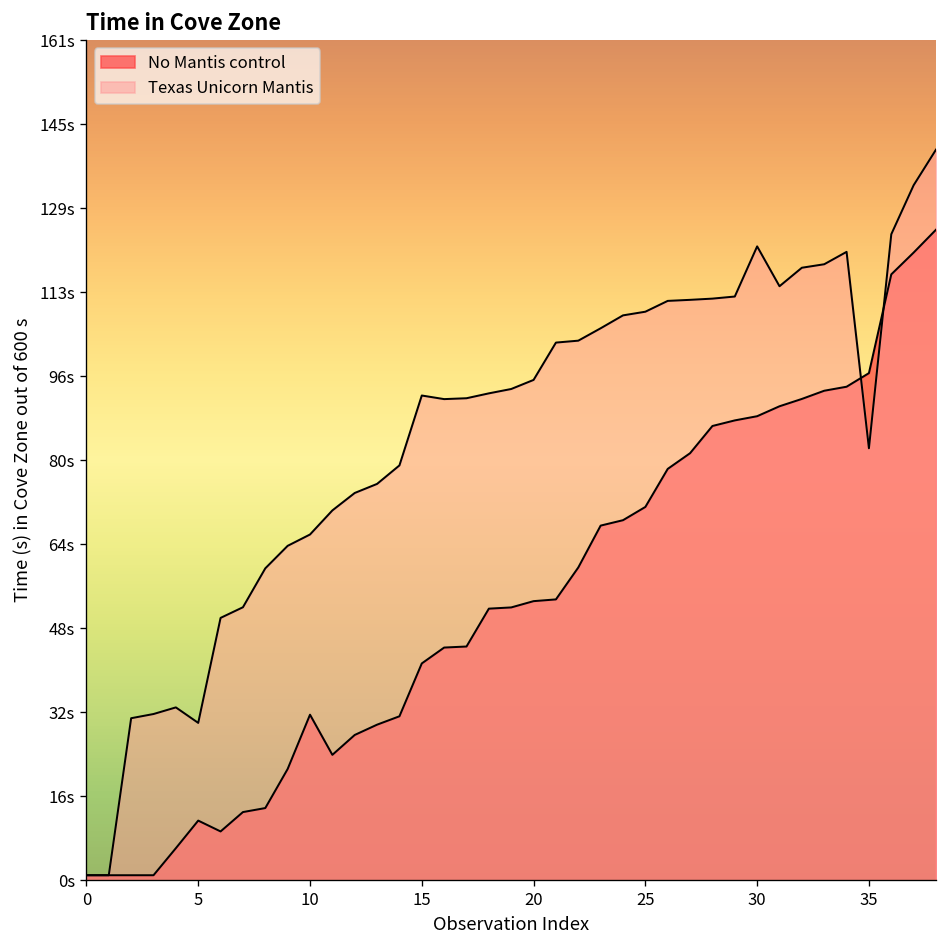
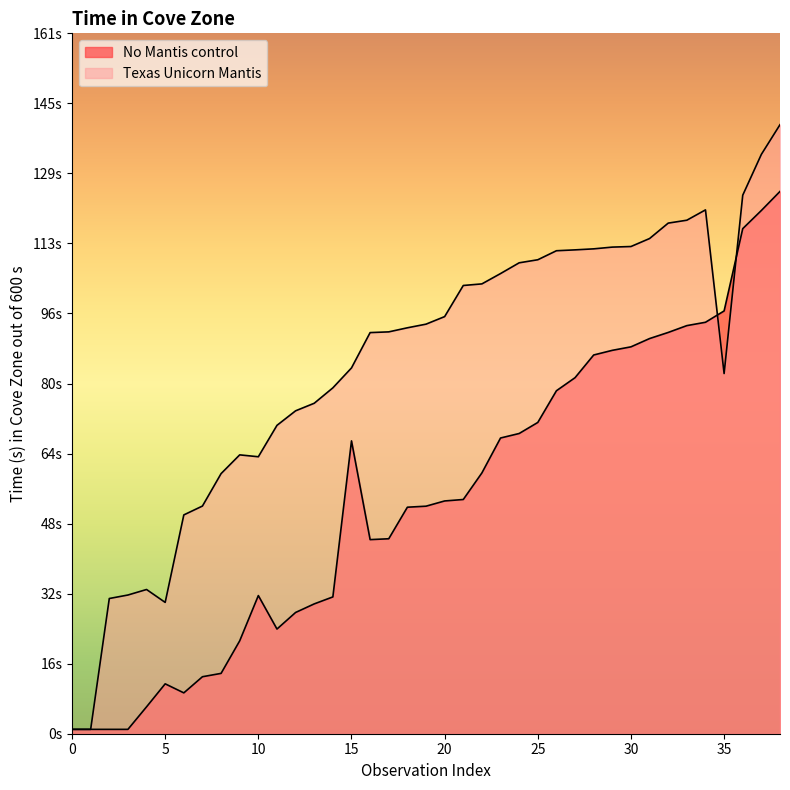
Texas Unicorn Mantis, 10: 66s -> 64s
No Mantis control, 15: 42s -> 67s
Texas Unicorn Mantis, 15: 93s -> 84s
Texas Unicorn Mantis, 30: 121s -> 112s
